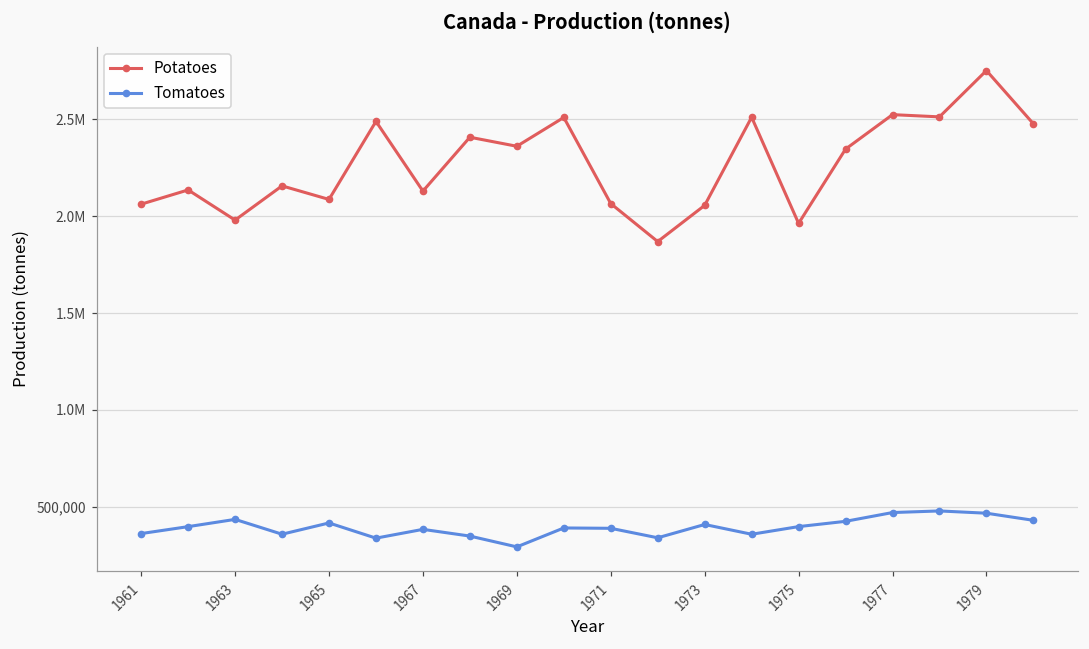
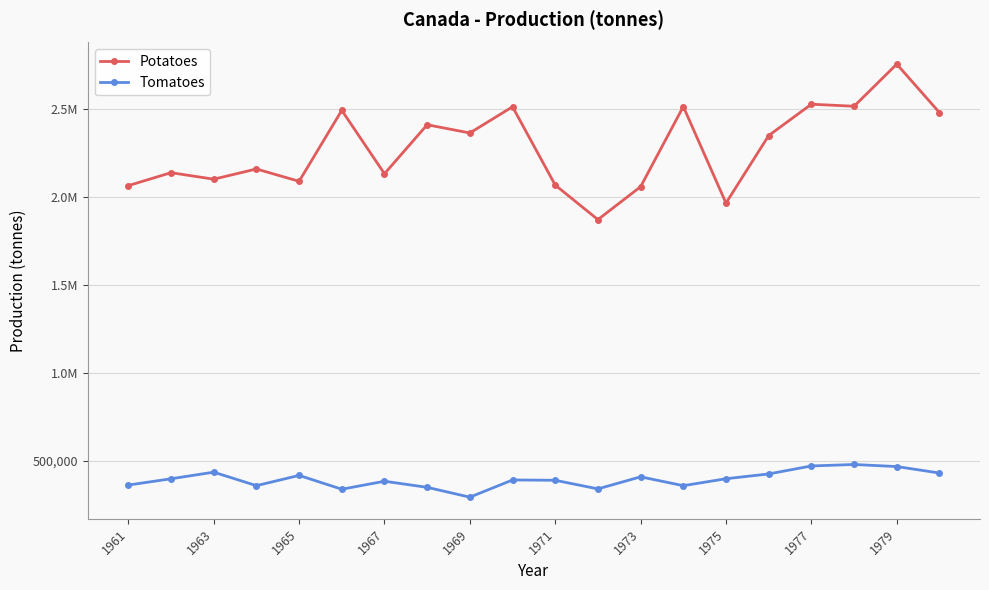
Potatoes, 1963: 1,980,000 -> 2,100,000
